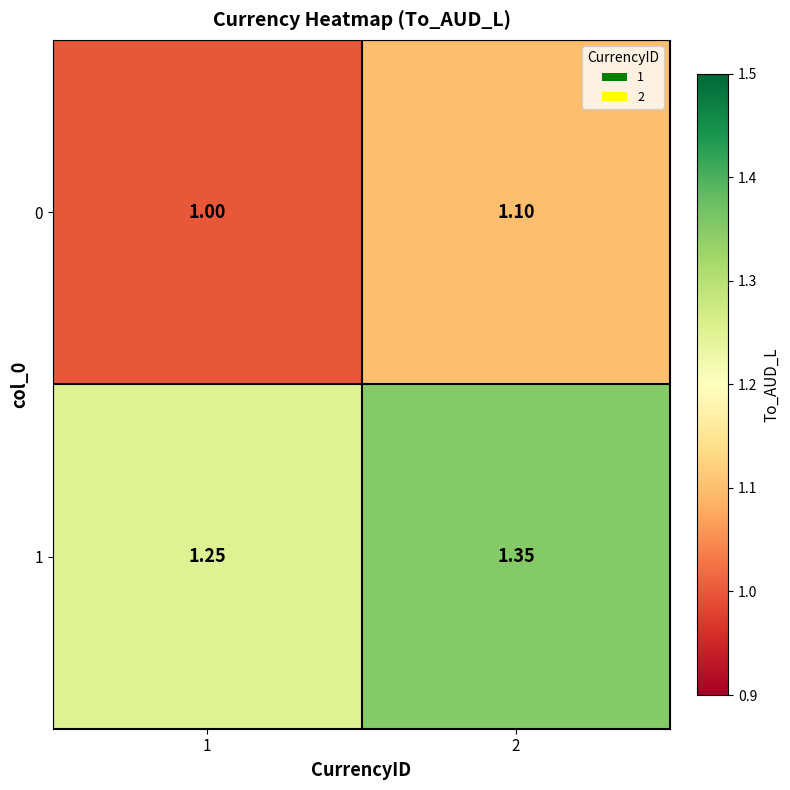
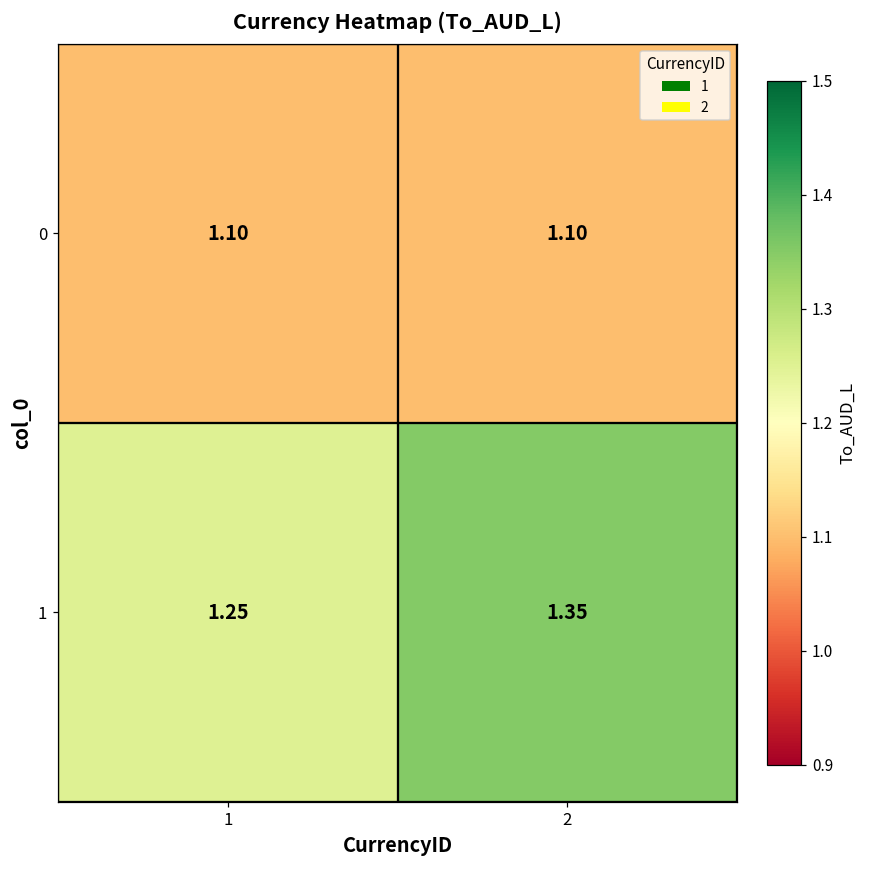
0, 1: 1.00 -> 1.10
